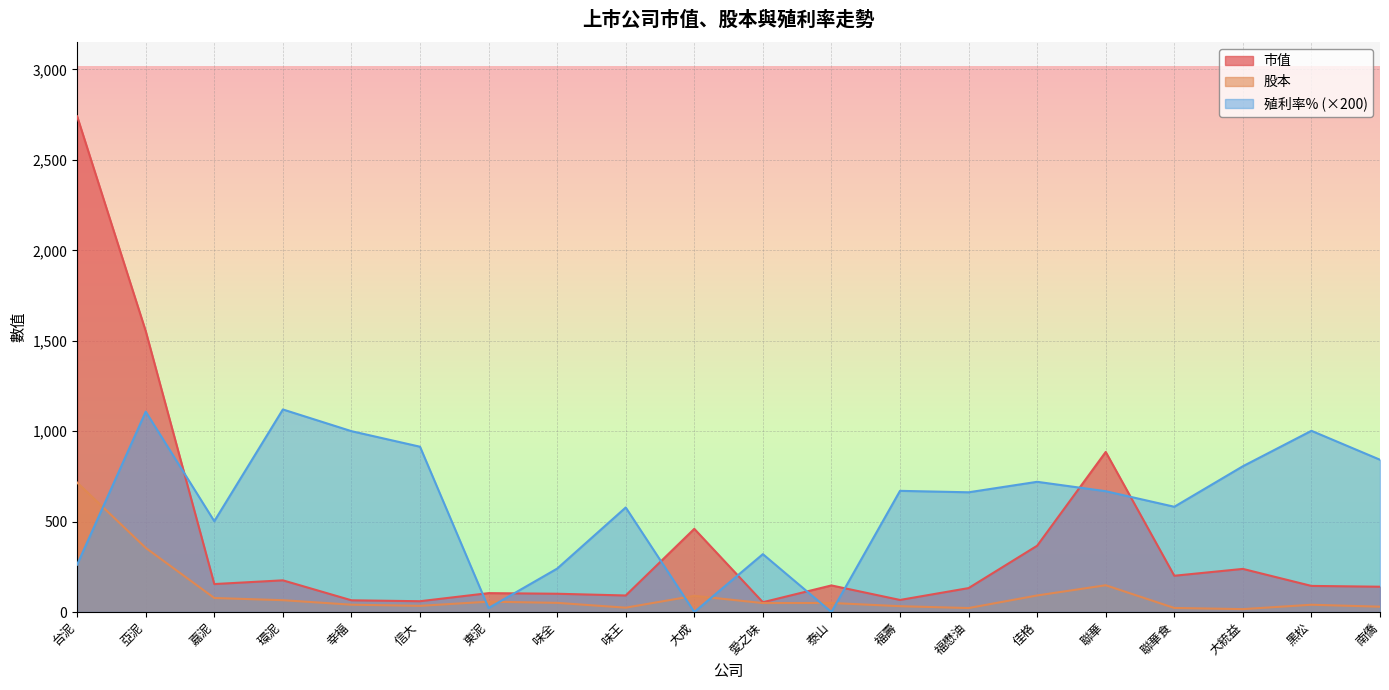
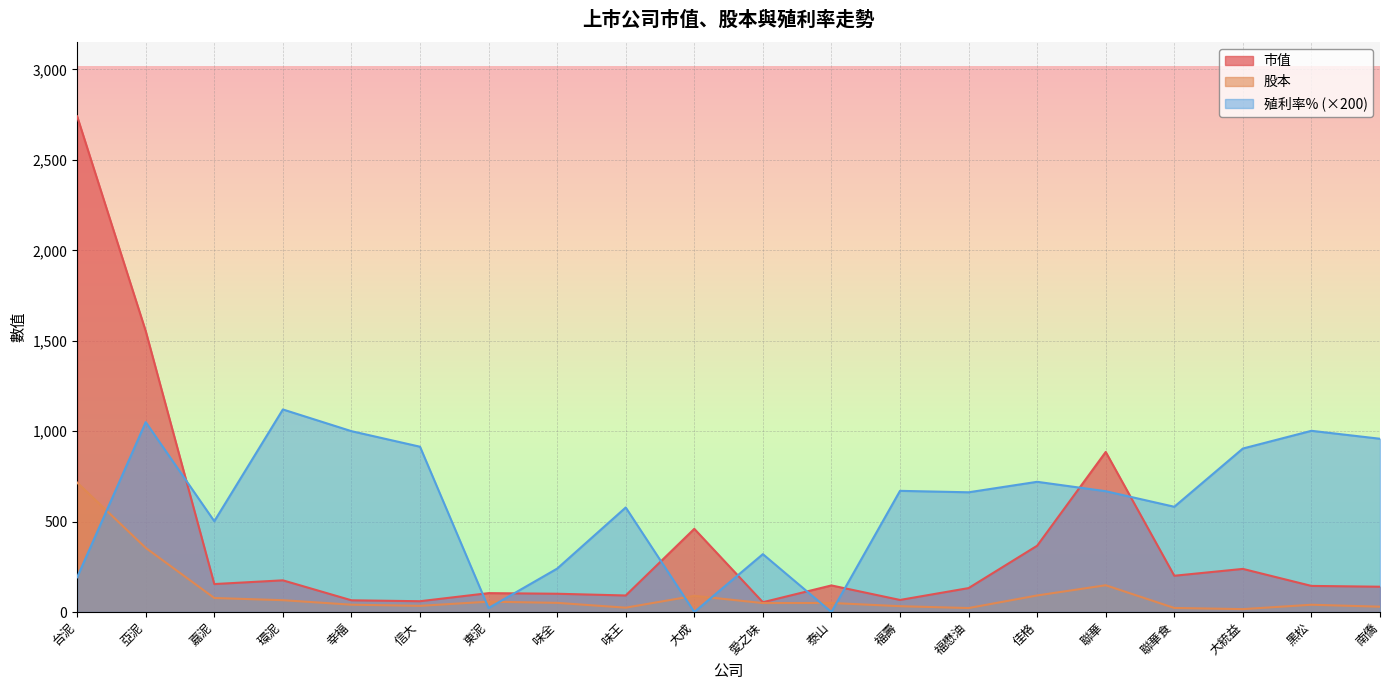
殖利率% (×200), 台泥: 260 -> 190
殖利率% (×200), 亞泥: 1,110 -> 1,050
殖利率% (×200), 大統益: 810 -> 900
殖利率% (×200), 南僑: 840 -> 960
